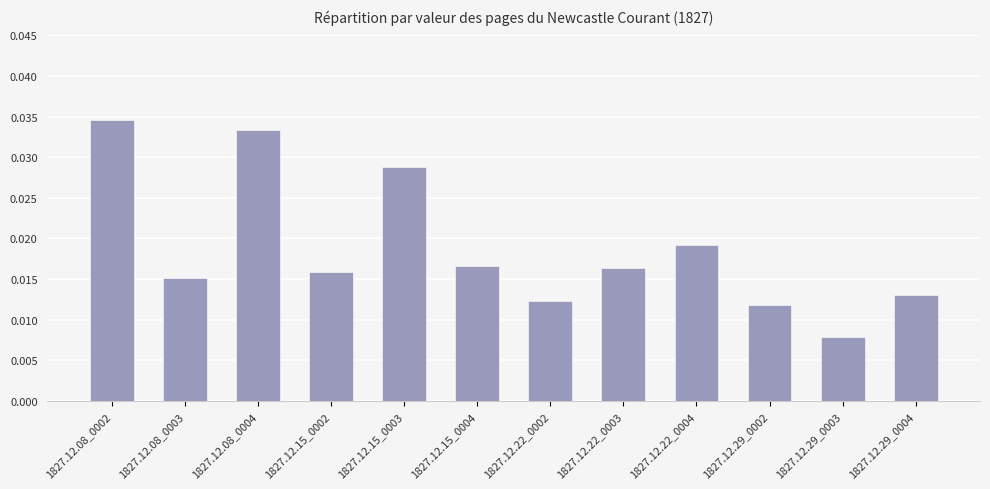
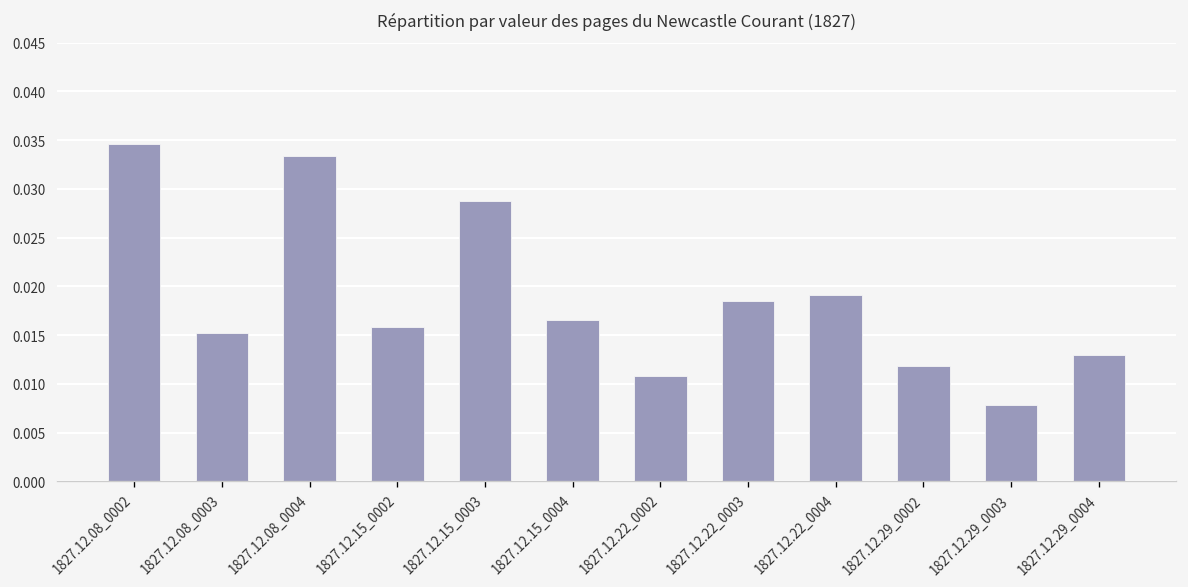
1827.12.22_0002: 0.012 -> 0.011
1827.12.22_0003: 0.016 -> 0.018
